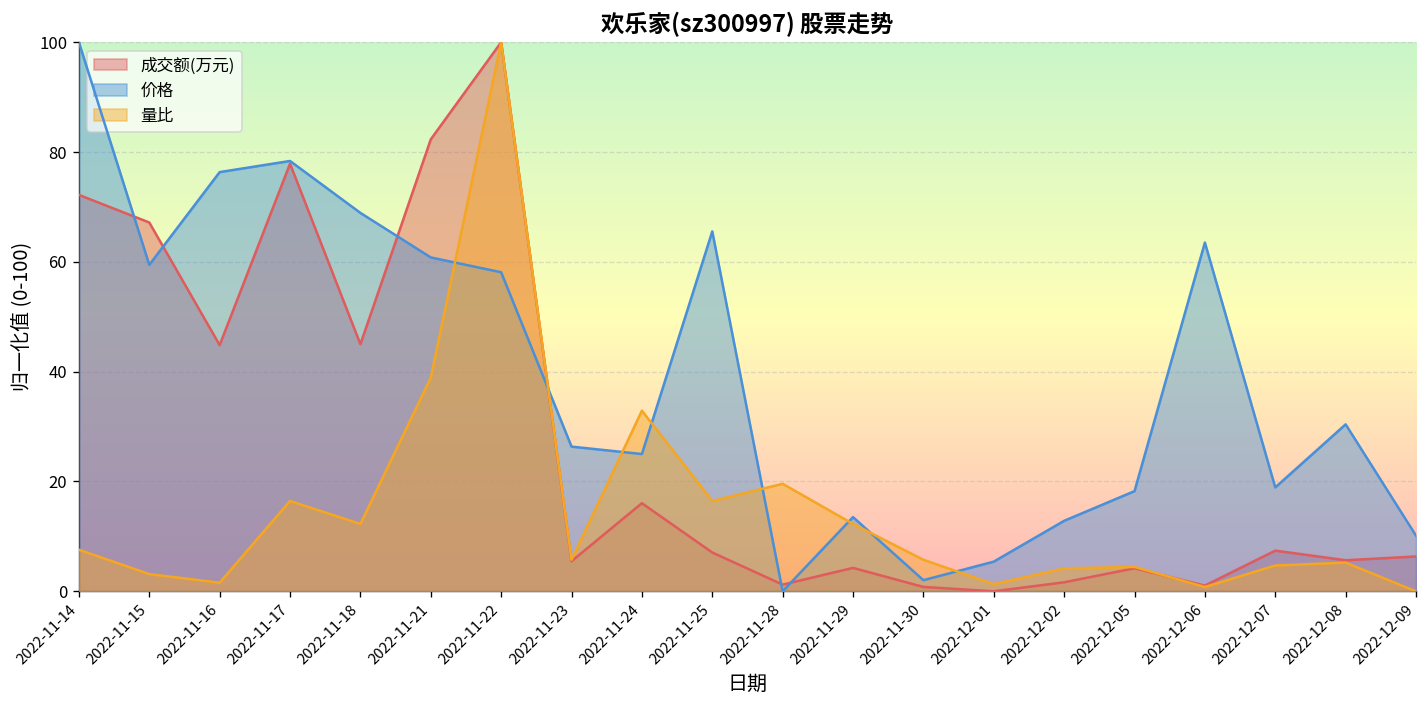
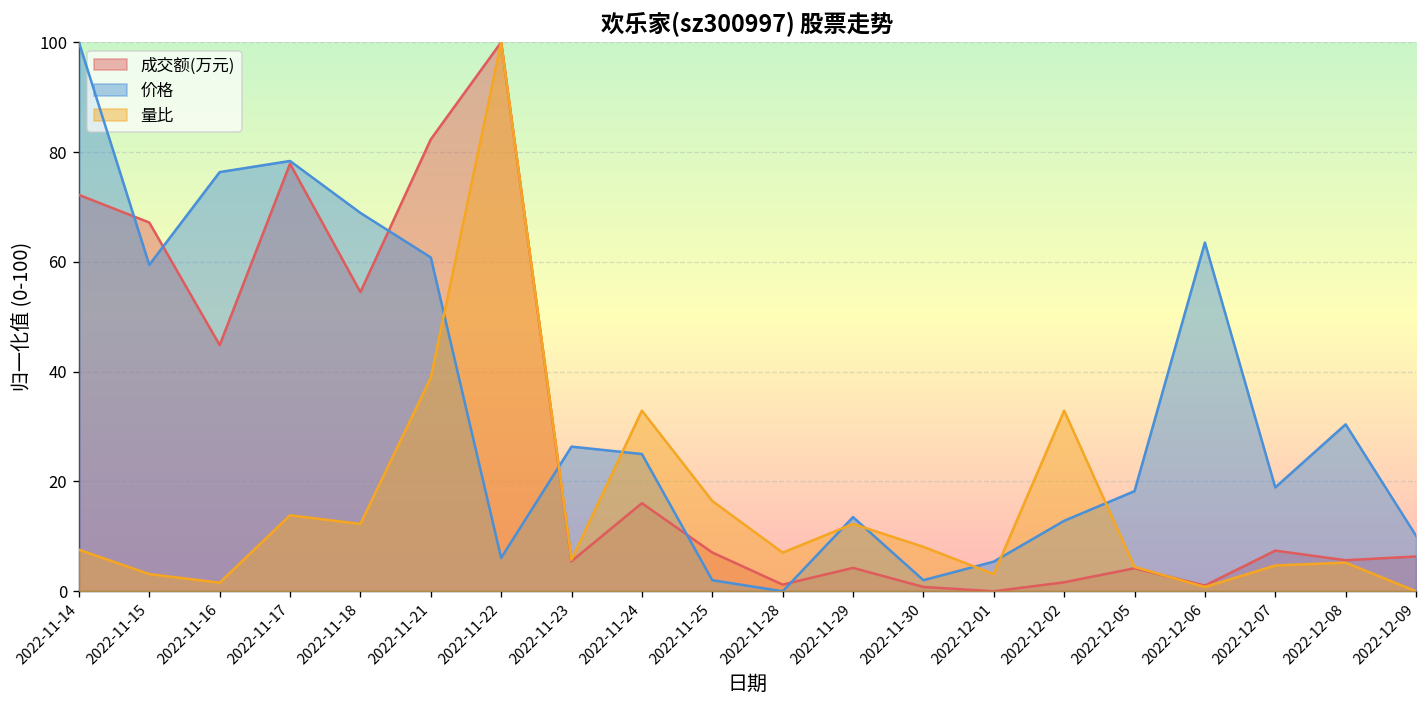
量比, 2022-11-17: 16 -> 14
成交额(万元), 2022-11-18: 45 -> 54
价格, 2022-11-22: 58 -> 6
价格, 2022-11-25: 66 -> 2
量比, 2022-11-28: 20 -> 7
量比, 2022-11-30: 6 -> 8
量比, 2022-12-01: 1 -> 3
量比, 2022-12-02: 4 -> 33
